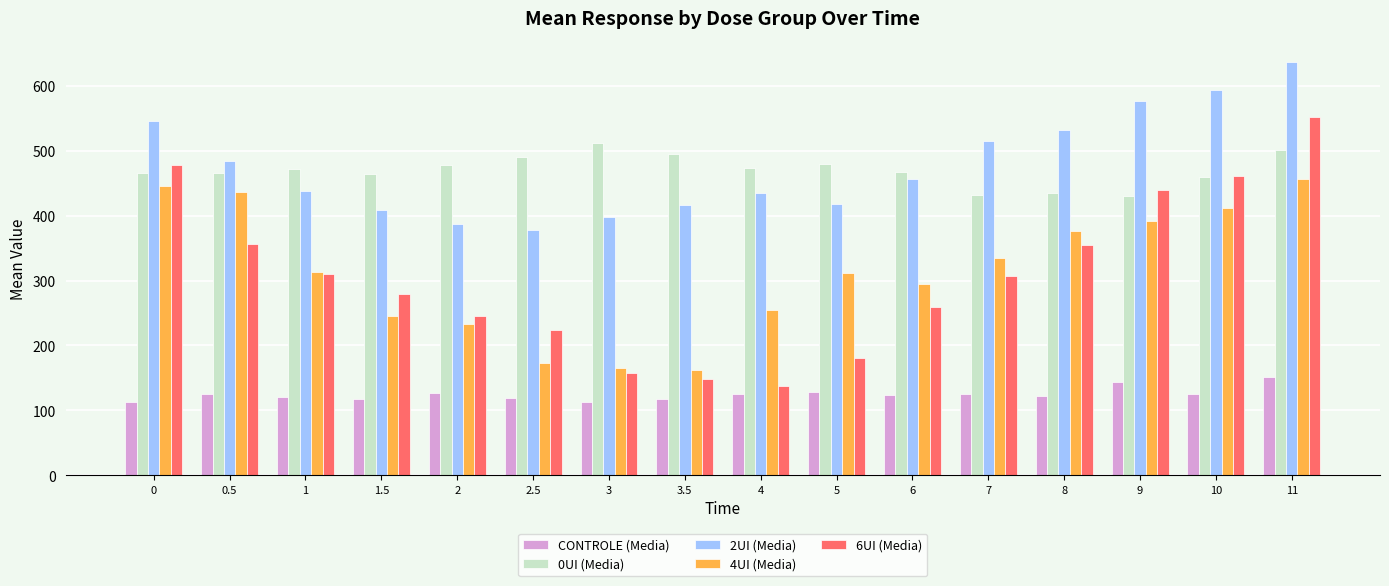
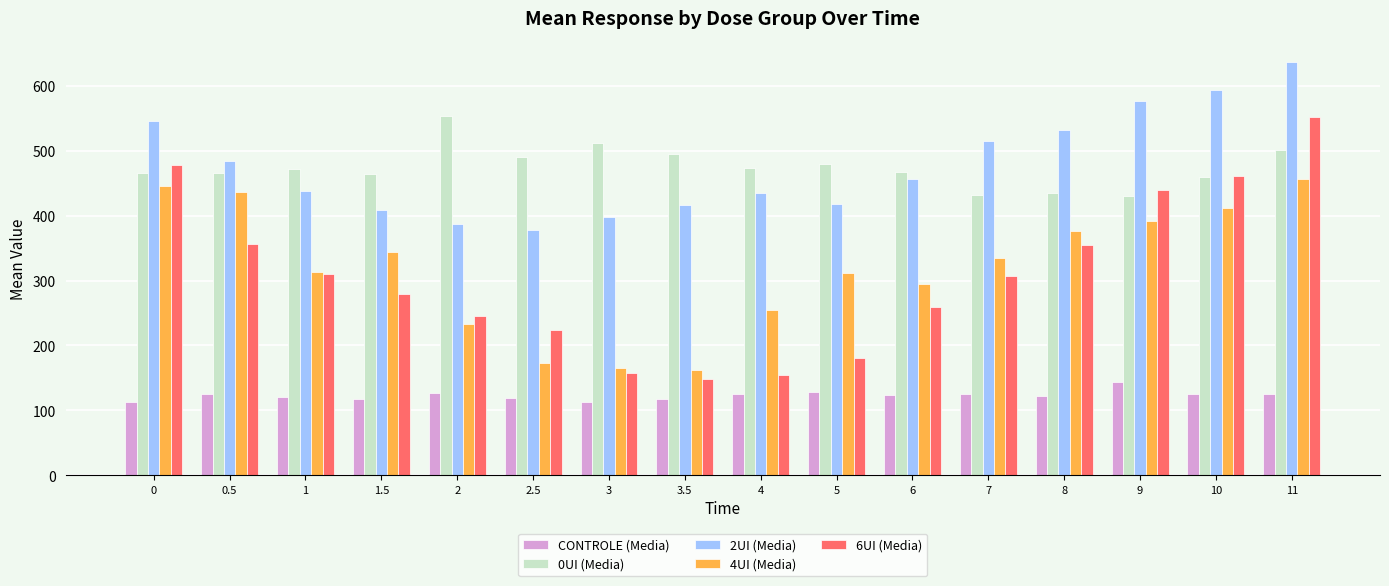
4UI (Media), 1.5: 250 -> 340
0UI (Media), 2: 480 -> 550
6UI (Media), 4: 140 -> 150
CONTROLE (Media), 11: 150 -> 130
